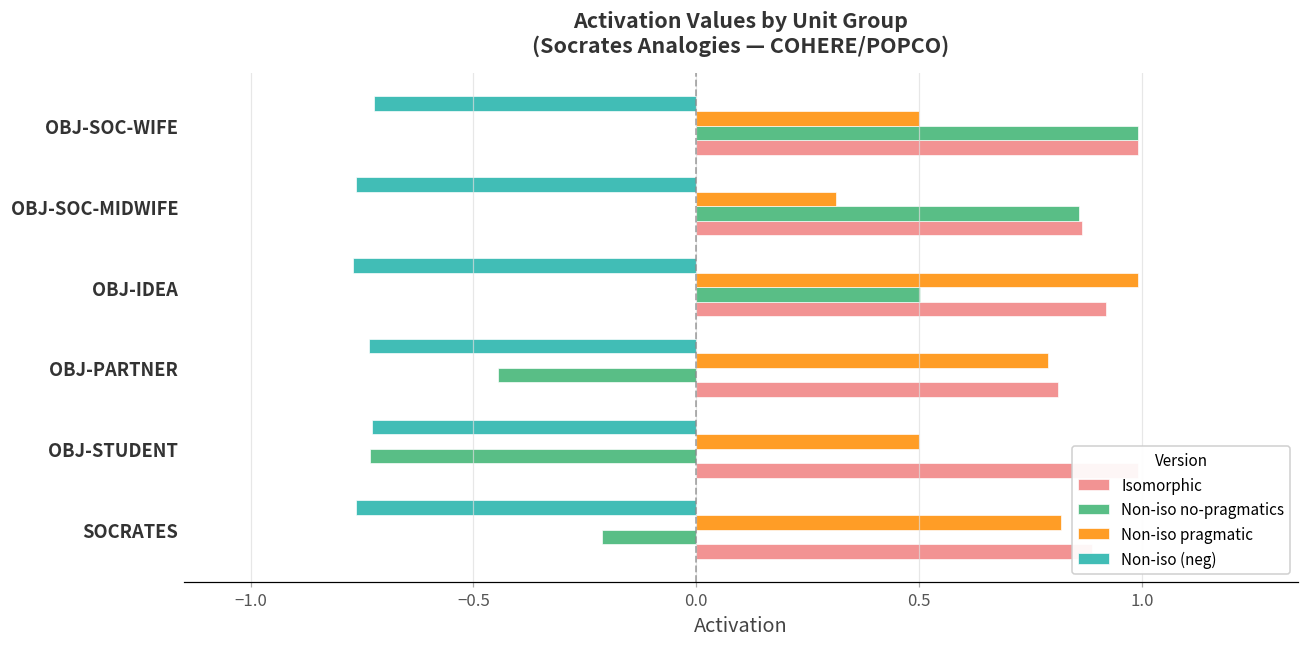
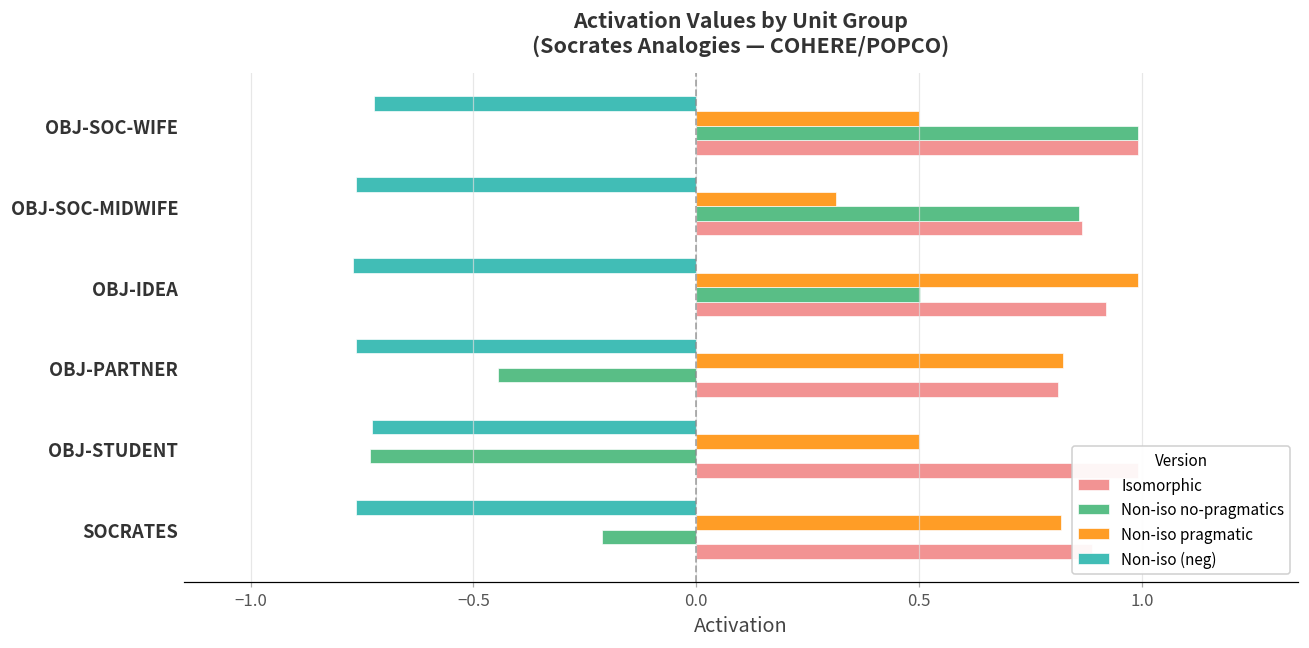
Non-iso (neg), OBJ-PARTNER: -0.73 -> -0.76
Non-iso pragmatic, OBJ-PARTNER: 0.79 -> 0.82
